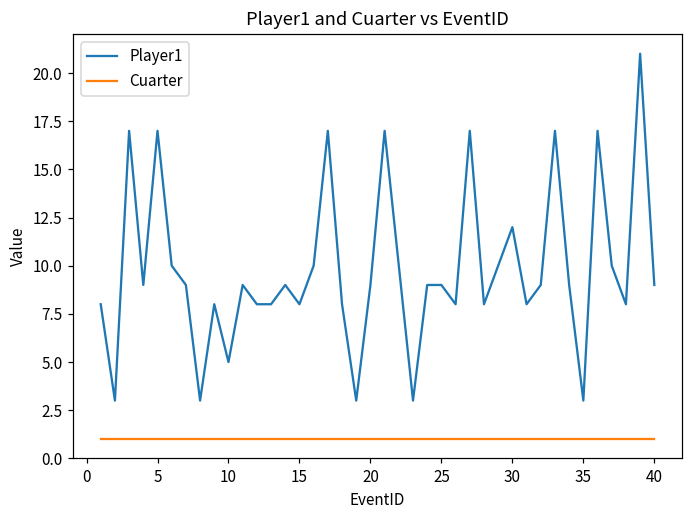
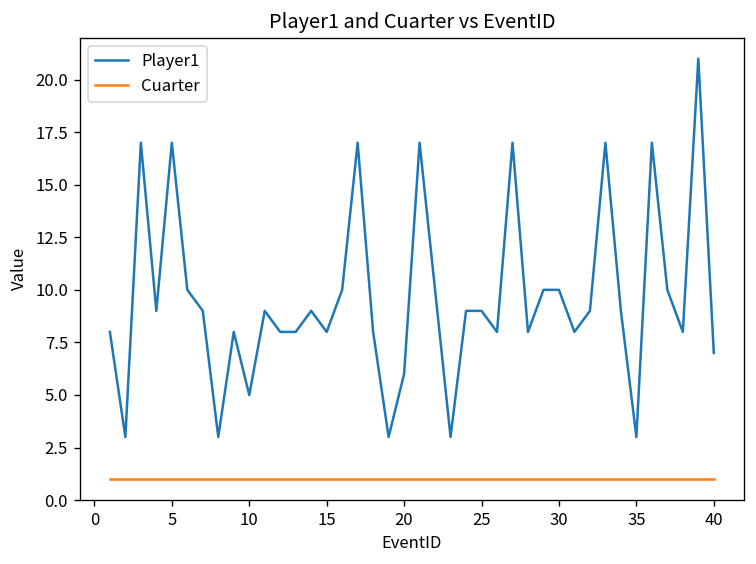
Player1, 20: 9 -> 6
Player1, 30: 12 -> 10
Player1, 40: 9 -> 7
